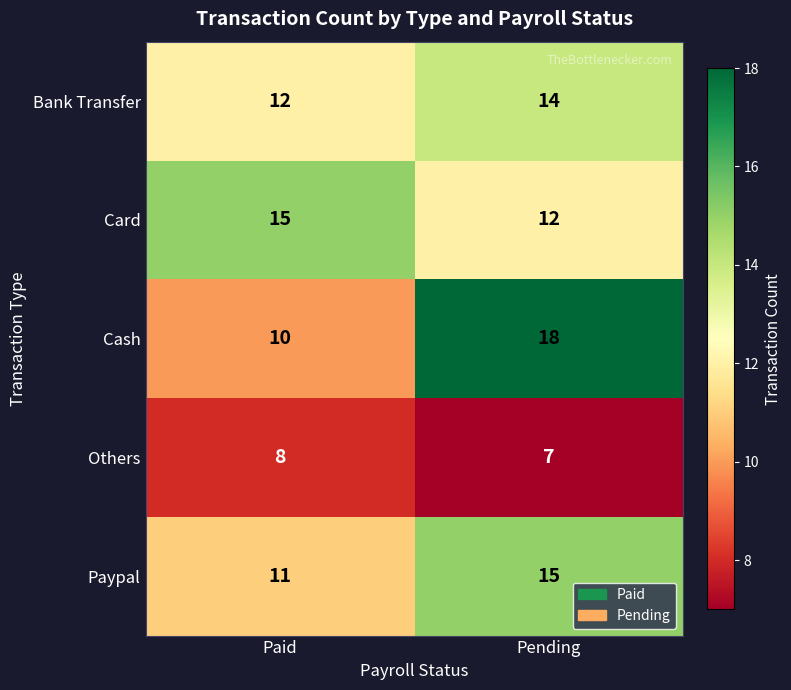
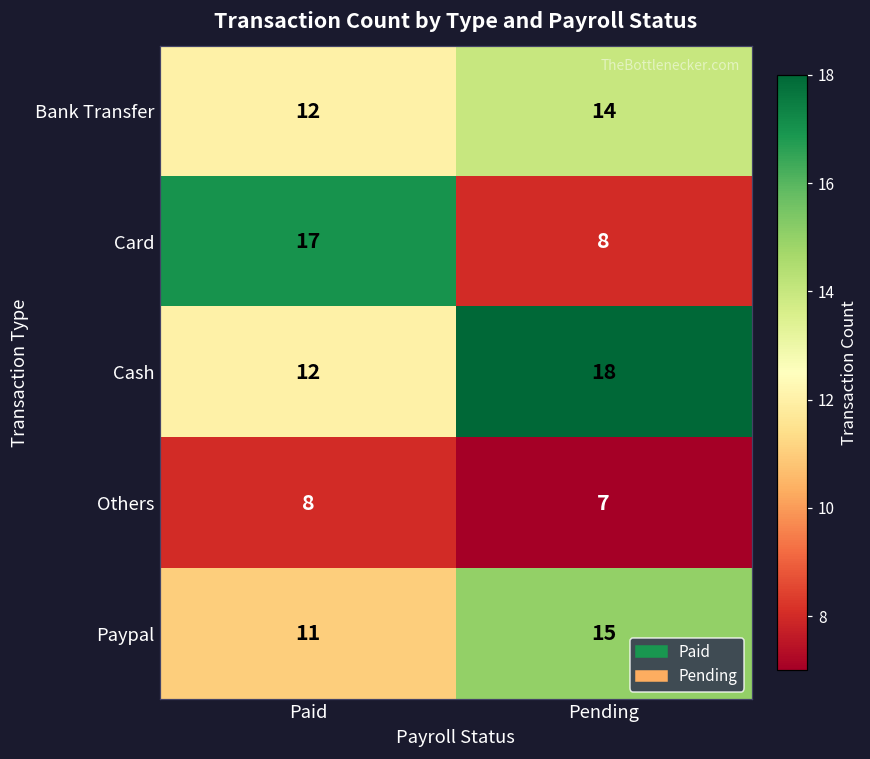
Card, Paid: 15 -> 17
Card, Pending: 12 -> 8
Cash, Paid: 10 -> 12
